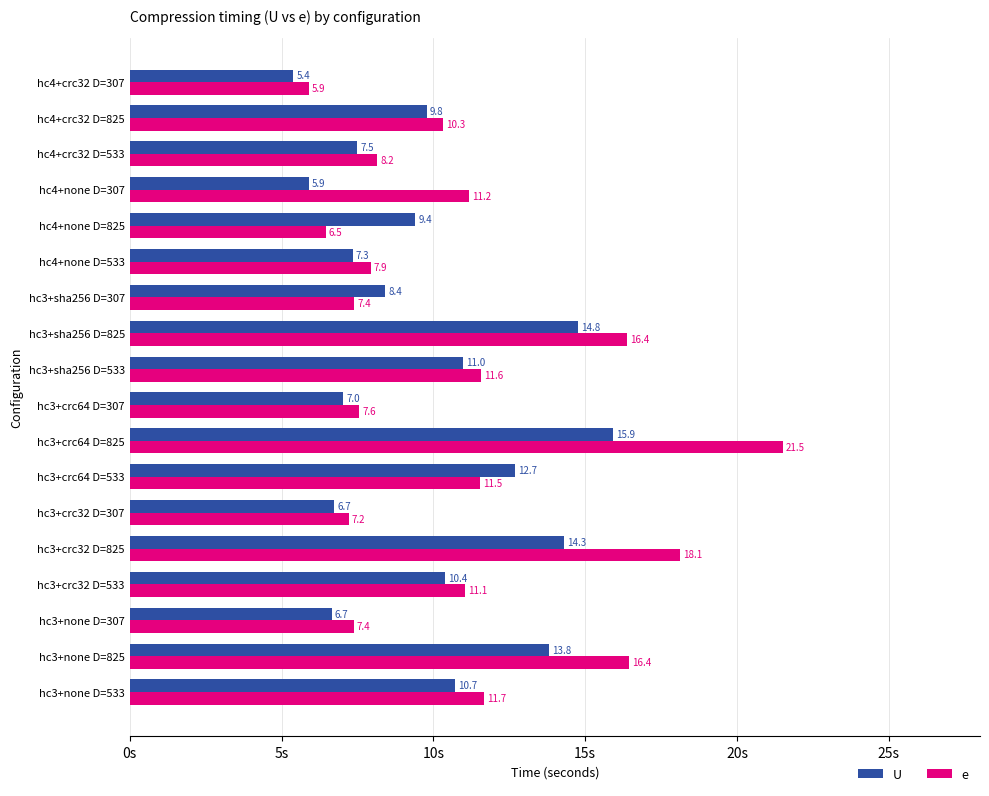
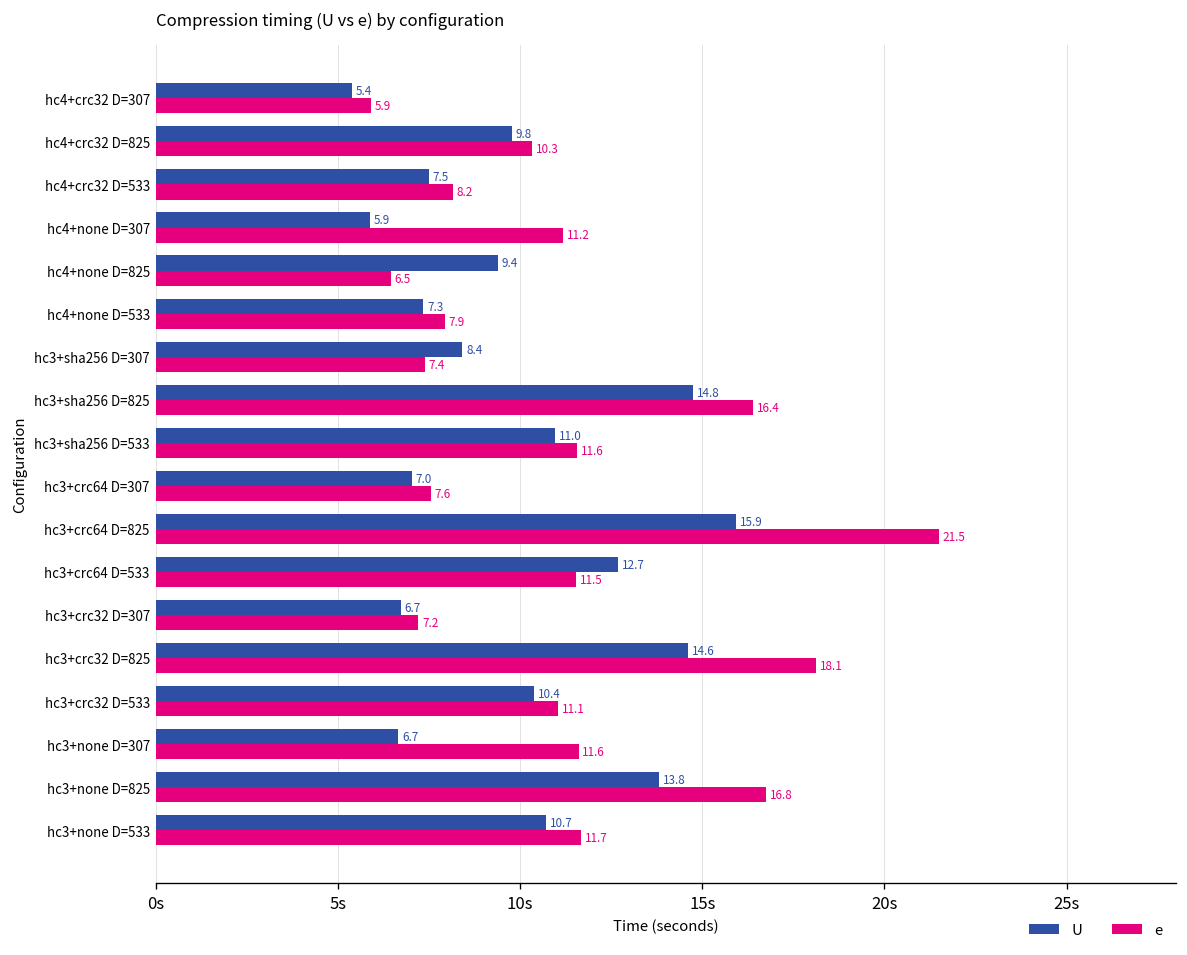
U, hc3+crc32 D=825: 14.3 -> 14.6
e, hc3+none D=307: 7.4 -> 11.6
e, hc3+none D=825: 16.4 -> 16.8
